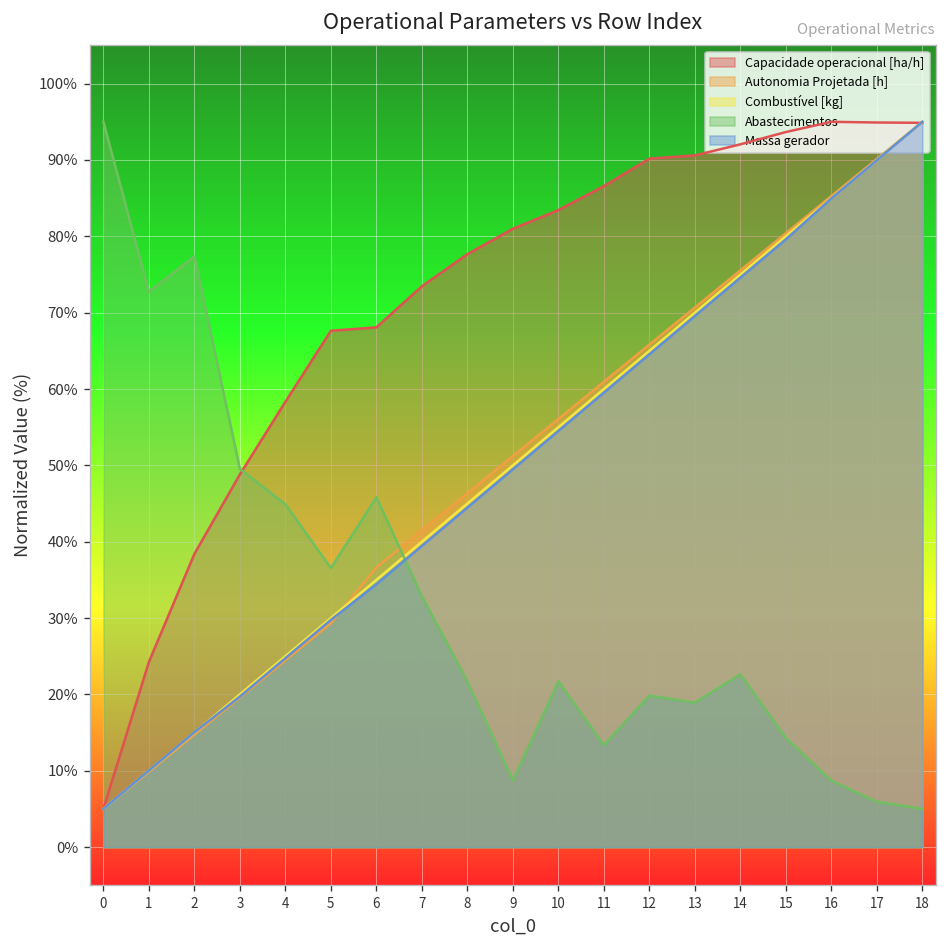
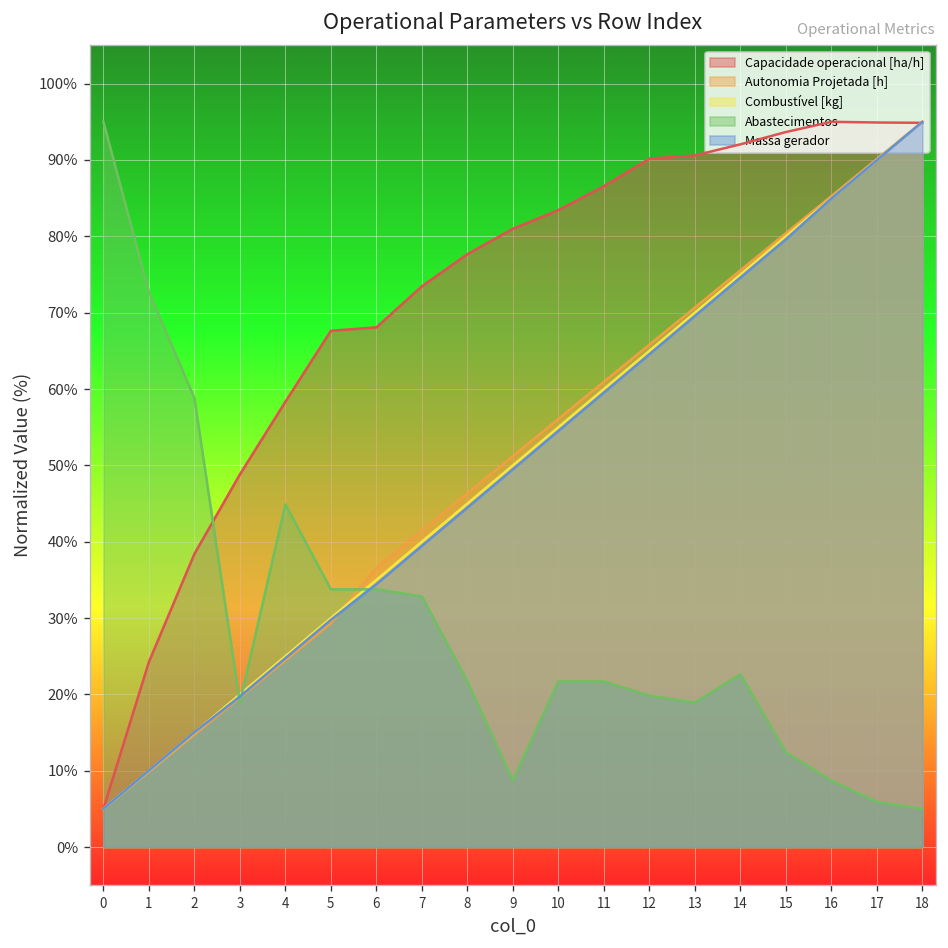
Abastecimentos, 2: 77% -> 59%
Abastecimentos, 3: 50% -> 19%
Abastecimentos, 5: 37% -> 34%
Abastecimentos, 6: 46% -> 34%
Abastecimentos, 11: 13% -> 22%
Abastecimentos, 15: 14% -> 12%
